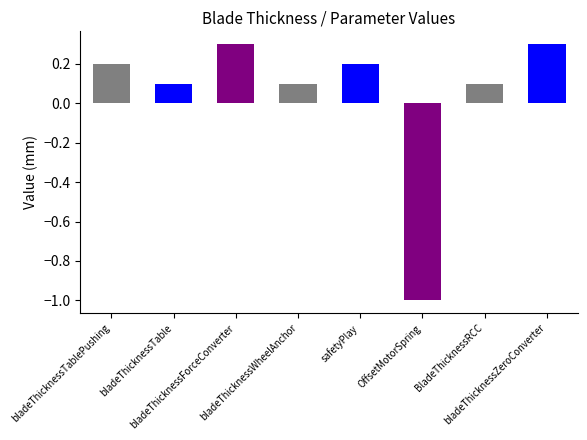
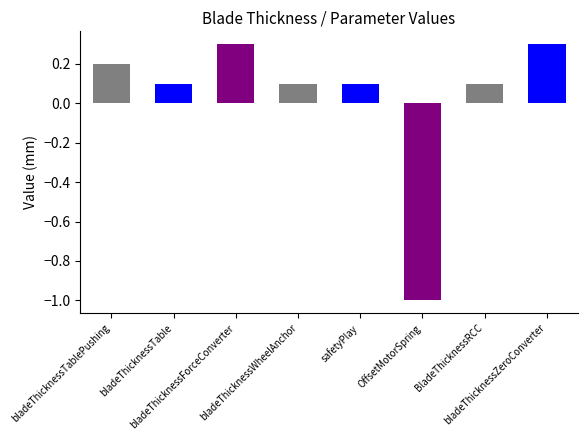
safetyPlay: 0.2 -> 0.1
